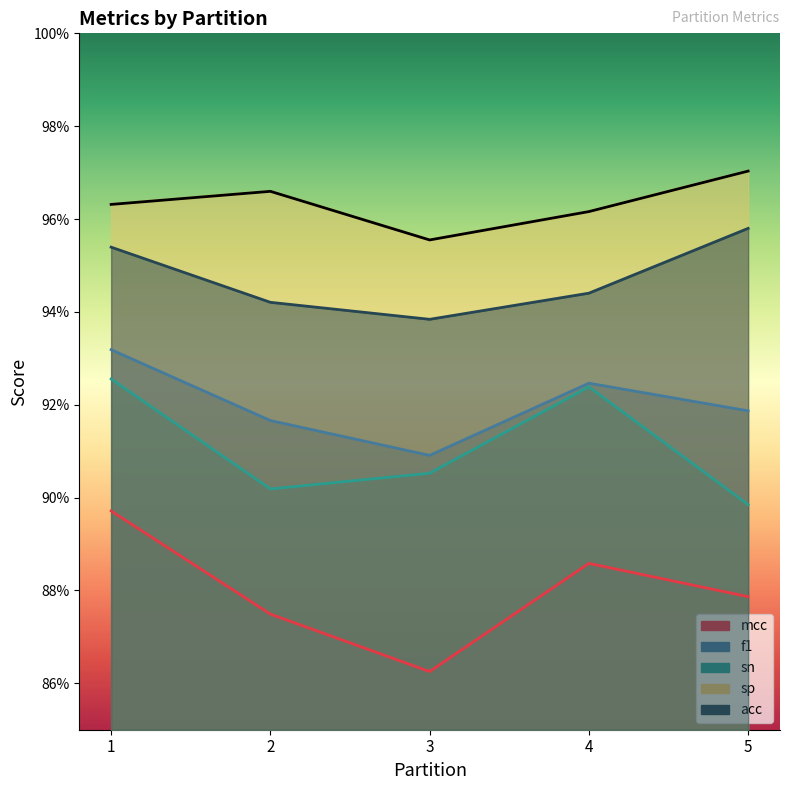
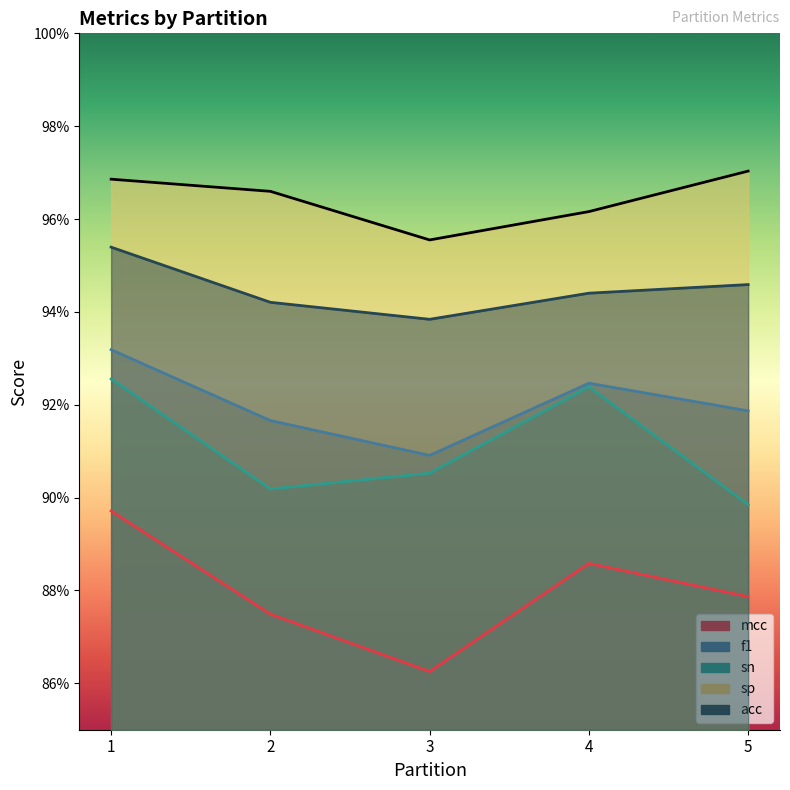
sp, 1: 96.3% -> 96.9%
acc, 5: 95.8% -> 94.6%
